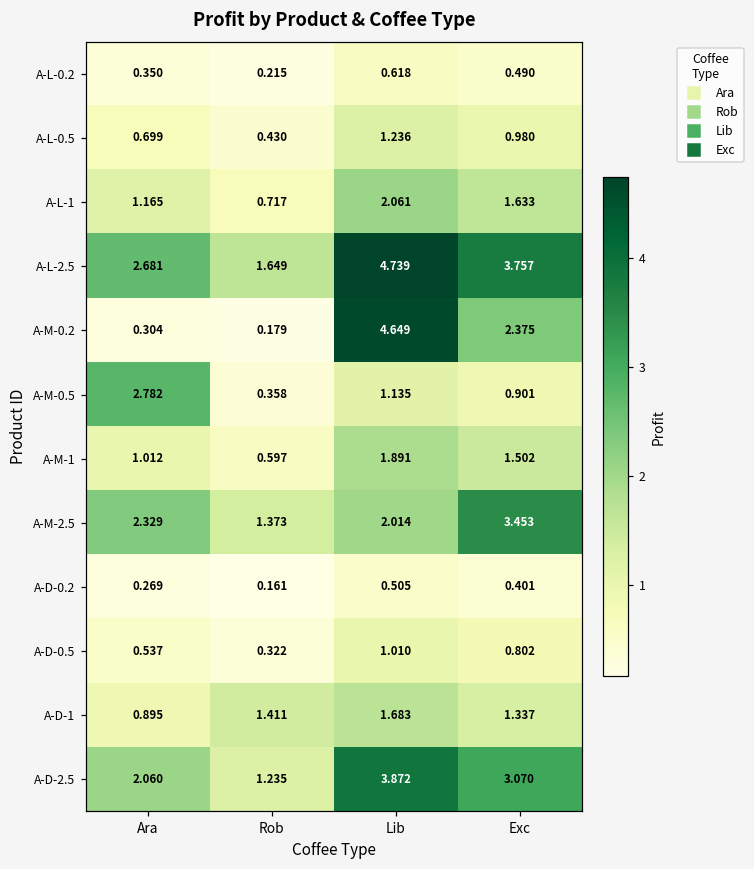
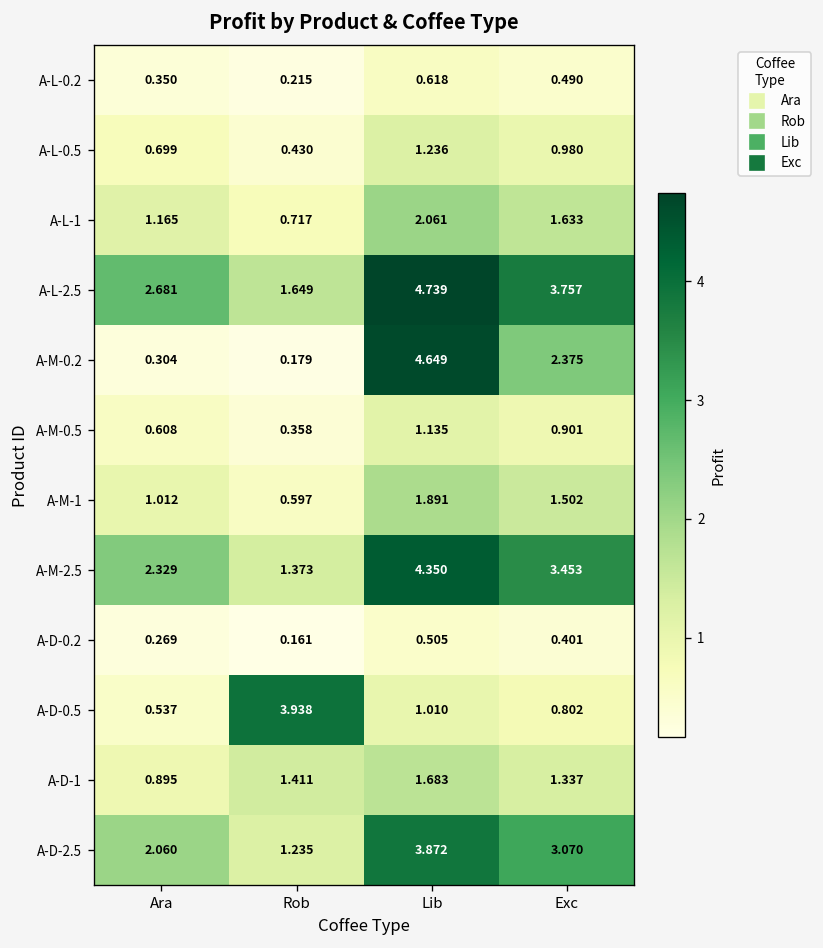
A-M-0.5, Ara: 2.782 -> 0.608
A-M-2.5, Lib: 2.014 -> 4.350
A-D-0.5, Rob: 0.322 -> 3.938
